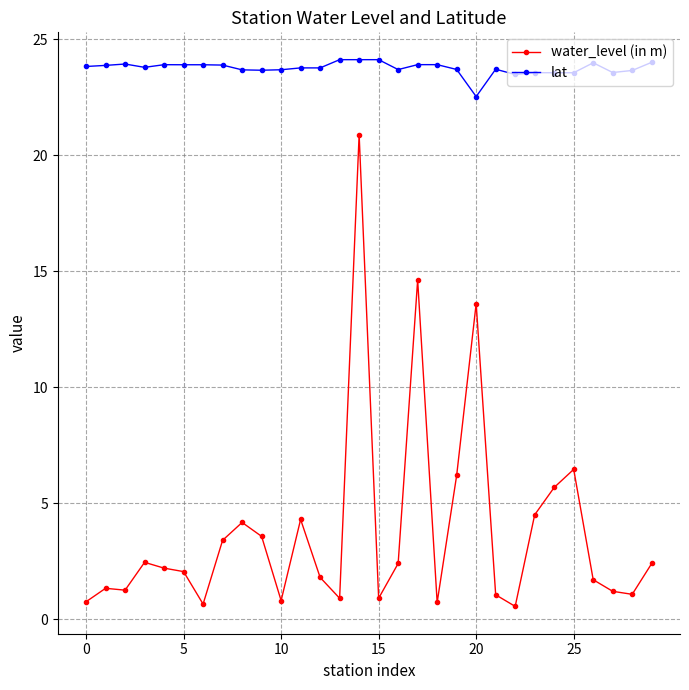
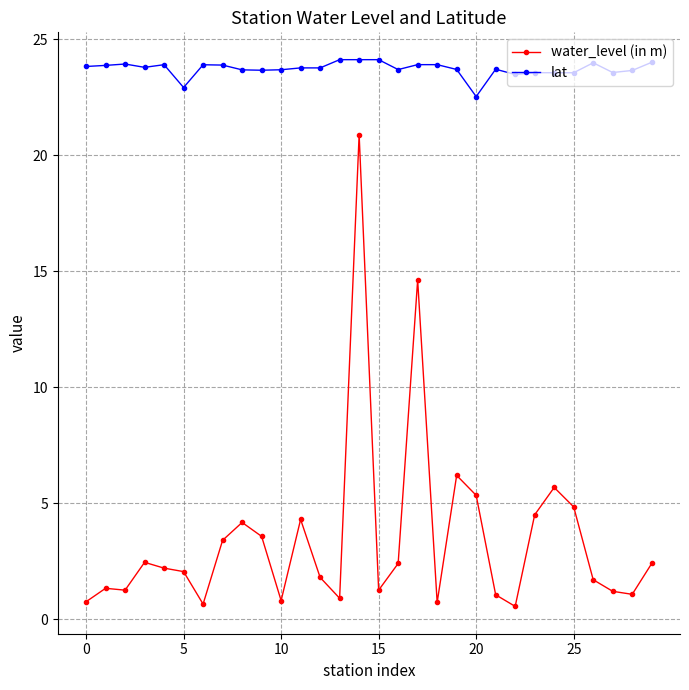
lat, 5: 23.9 -> 22.9
water_level (in m), 15: 0.9 -> 1.3
water_level (in m), 20: 13.6 -> 5.3
water_level (in m), 25: 6.5 -> 4.8
